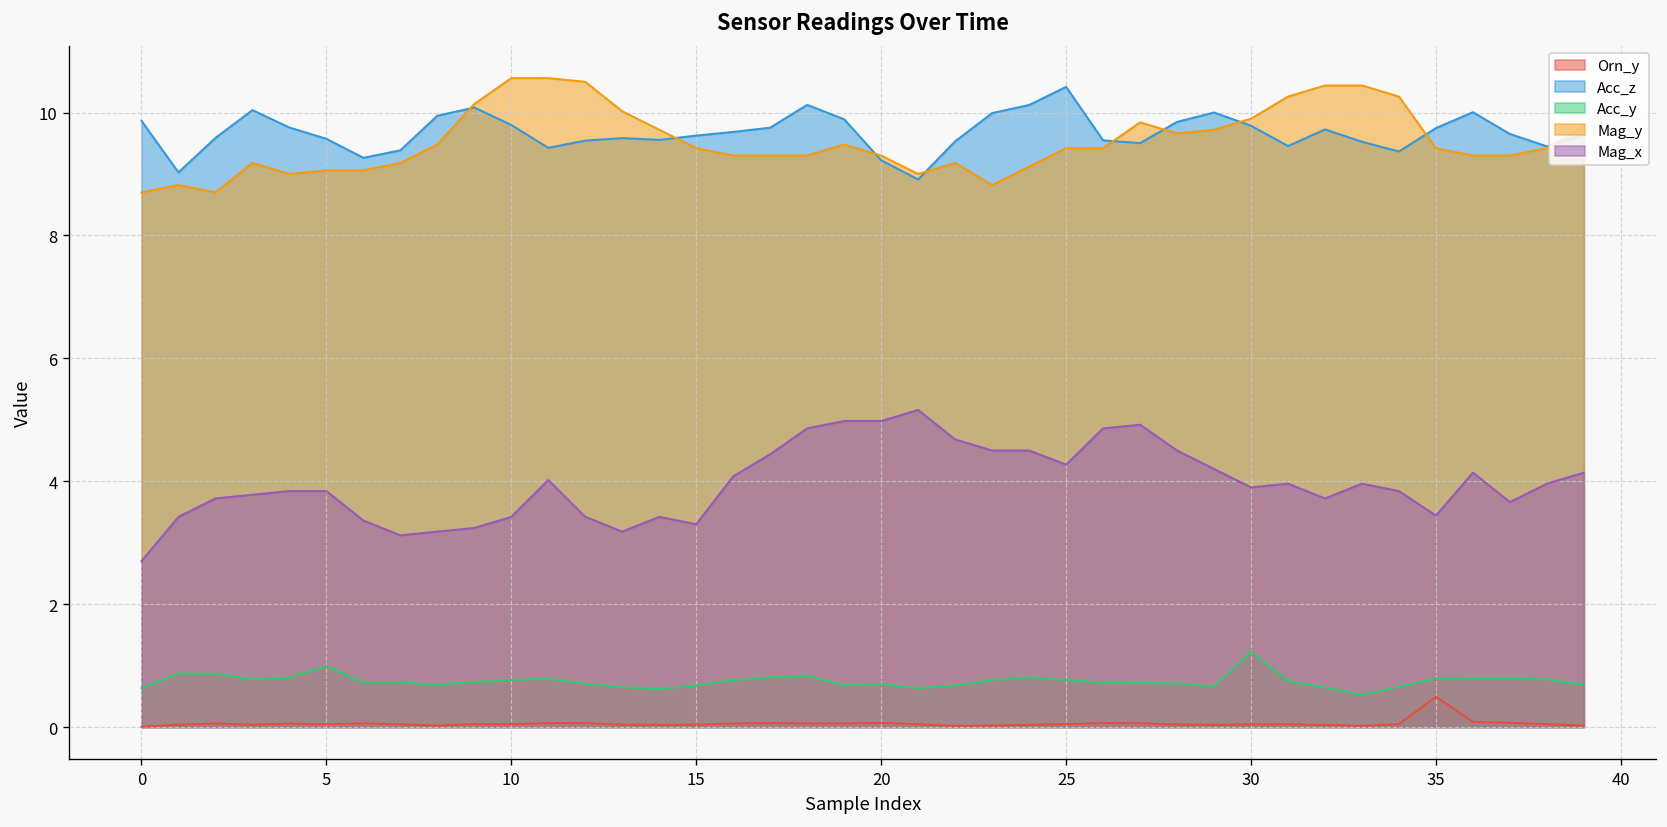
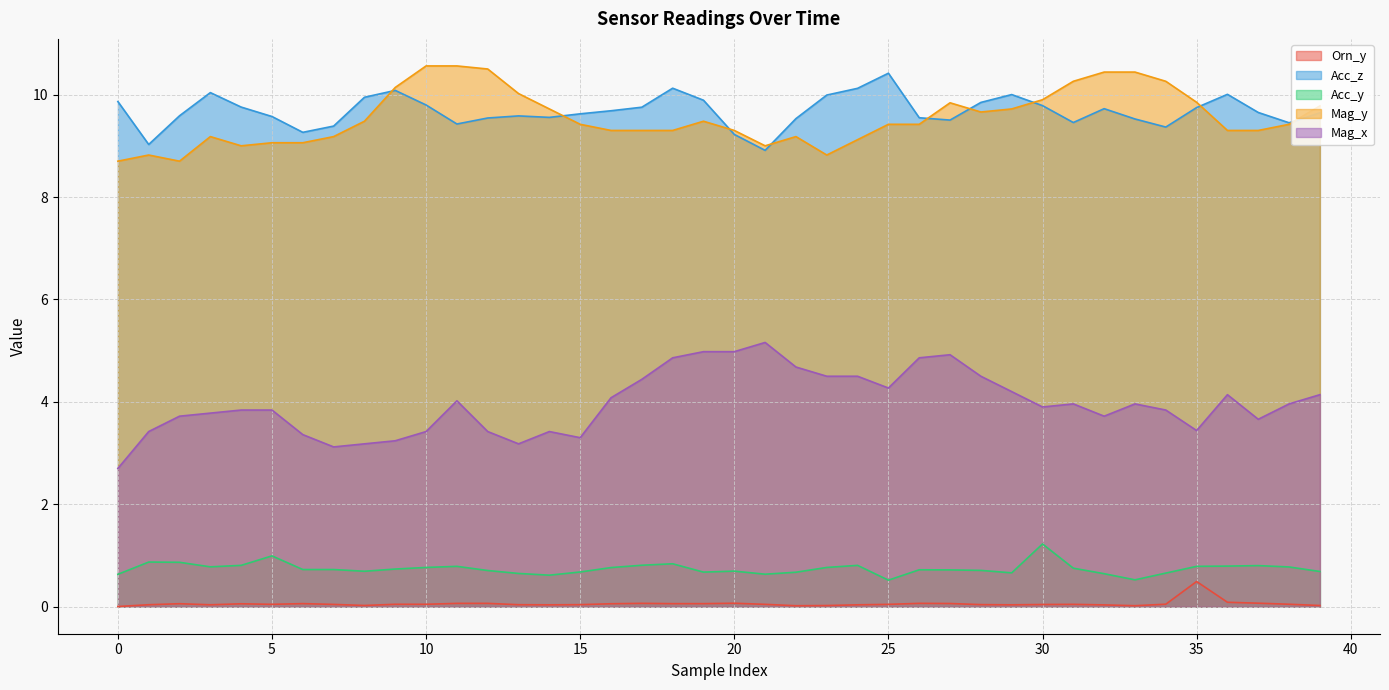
Acc_y, 25: 0.8 -> 0.5
Mag_y, 35: 9.4 -> 9.9
